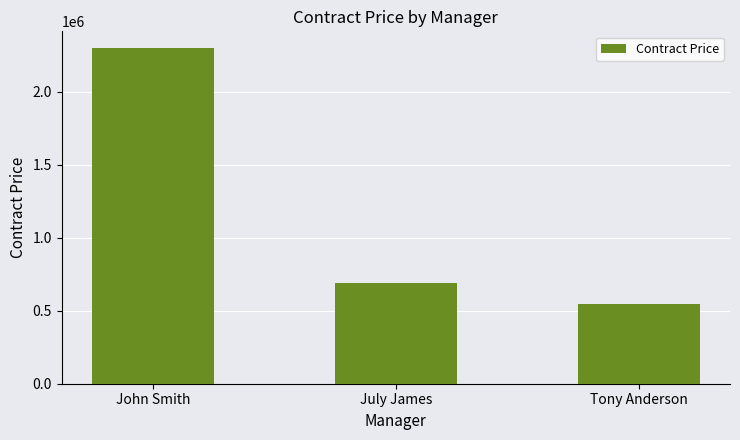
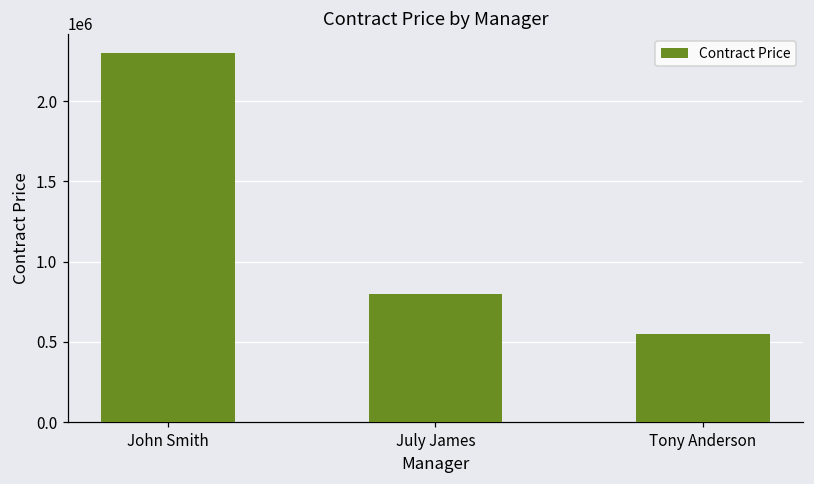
July James: 690000 -> 800000
